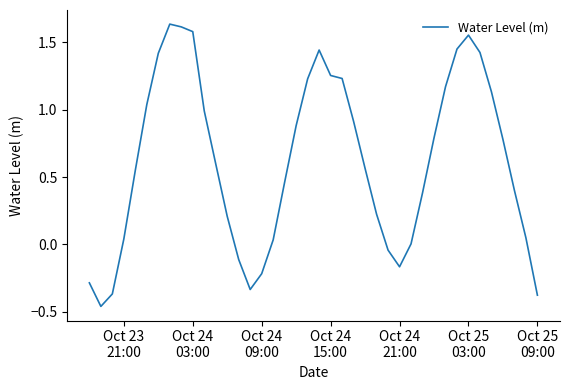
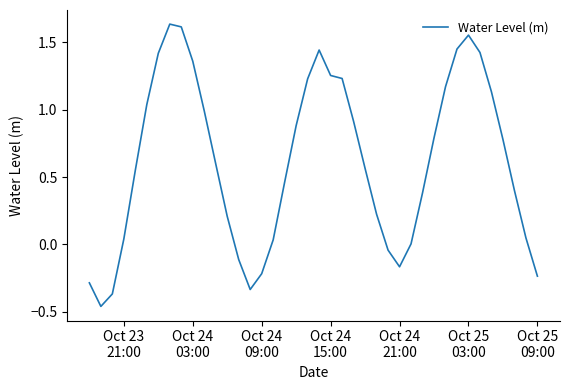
Oct 24 03:00: 1.58 -> 1.36
Oct 25 09:00: -0.38 -> -0.24
